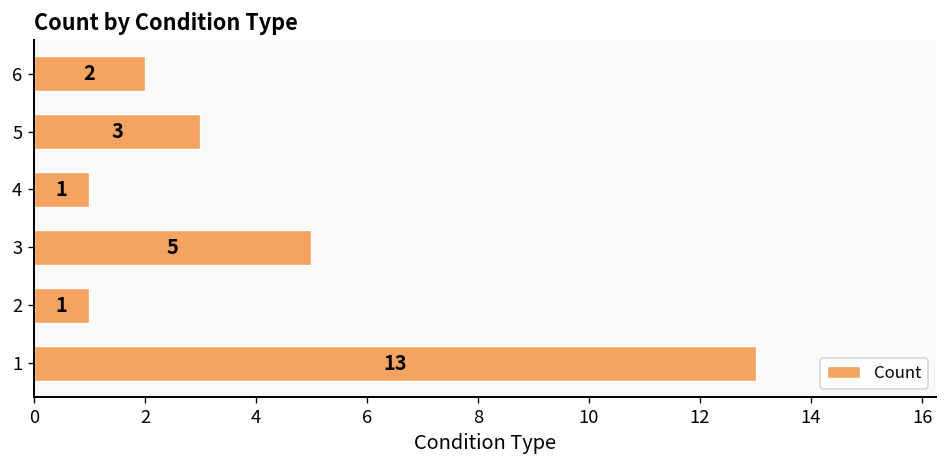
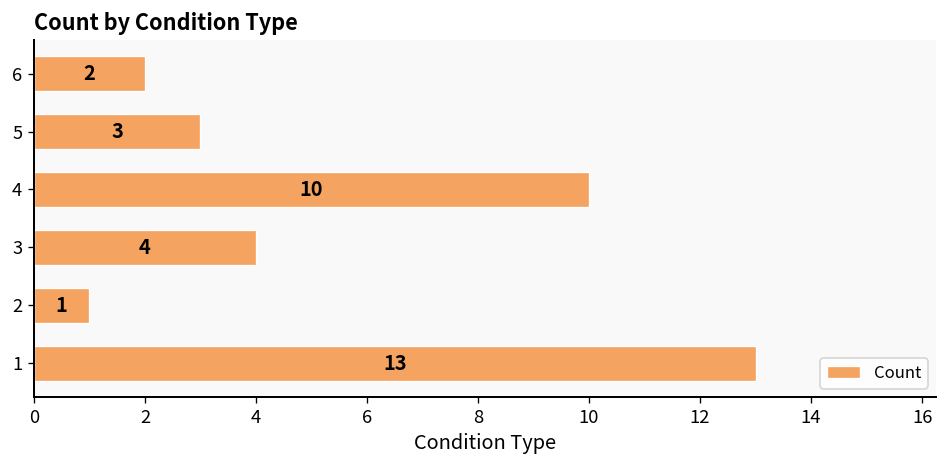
4: 1 -> 10
3: 5 -> 4
